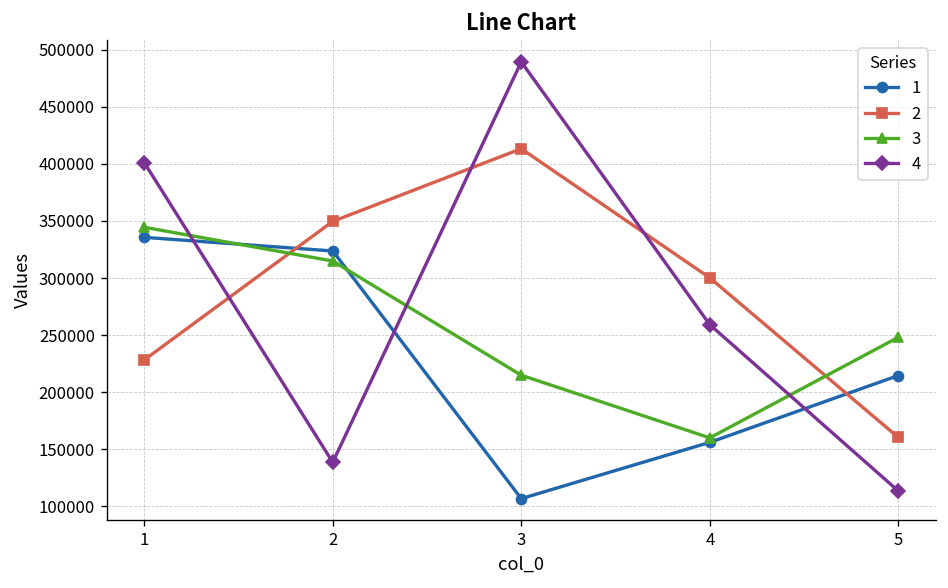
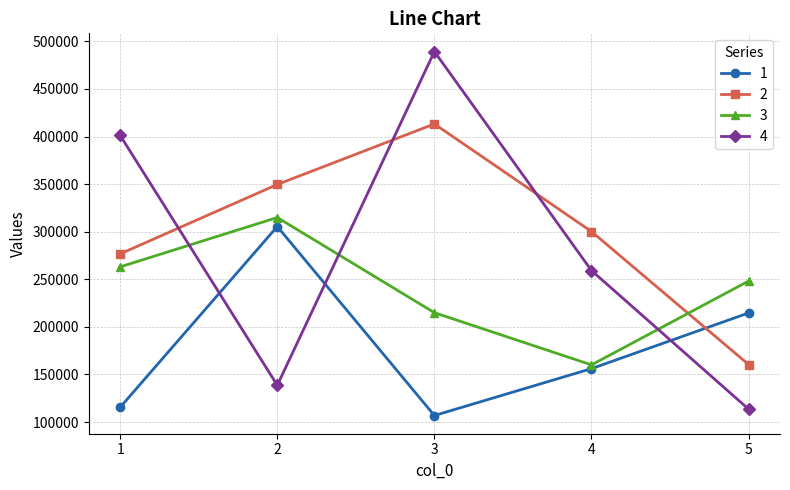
1, 1: 340000 -> 120000
2, 1: 230000 -> 280000
3, 1: 340000 -> 260000
1, 2: 320000 -> 310000
